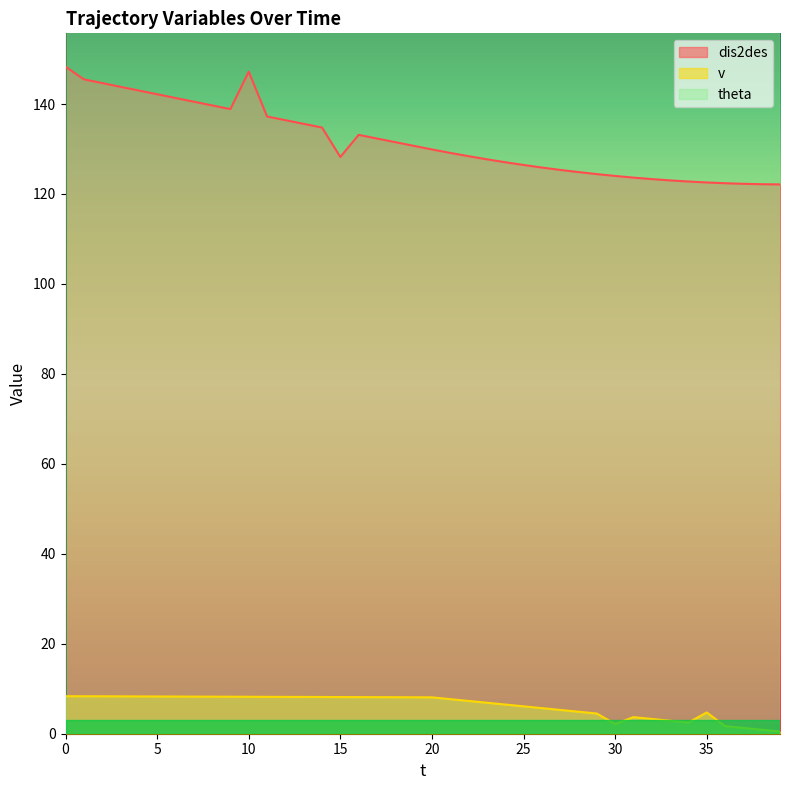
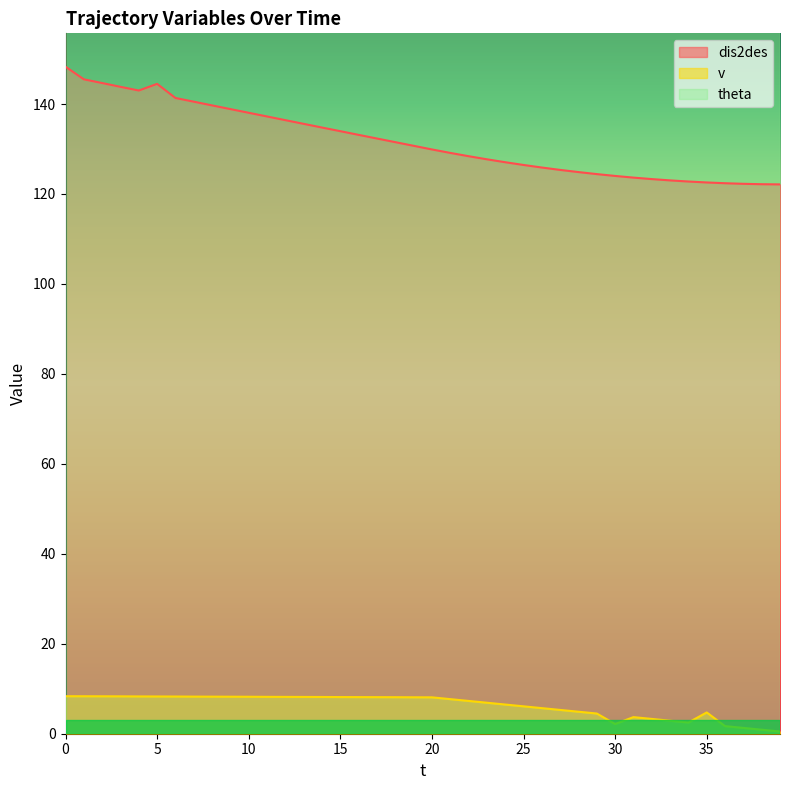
dis2des, 5: 142 -> 144
dis2des, 10: 147 -> 138
dis2des, 15: 128 -> 134
